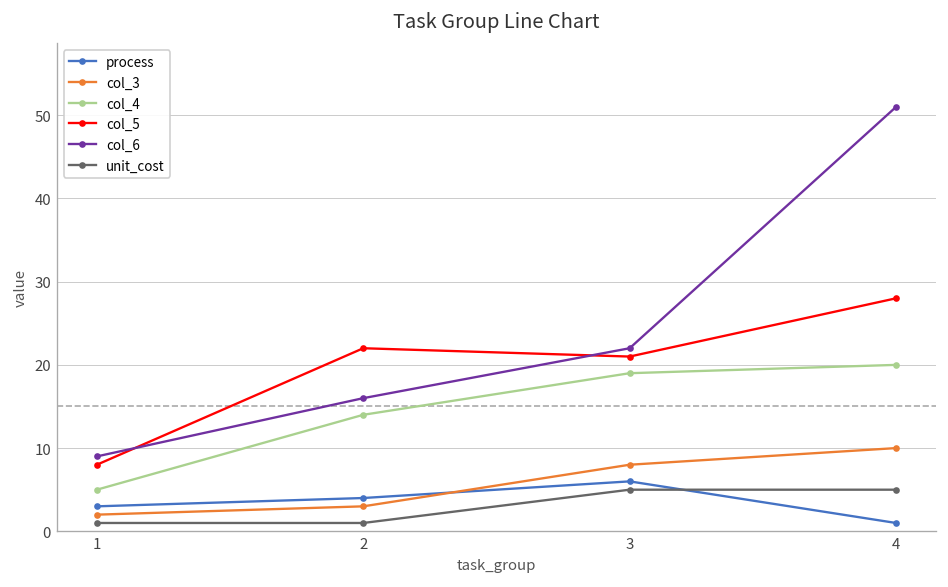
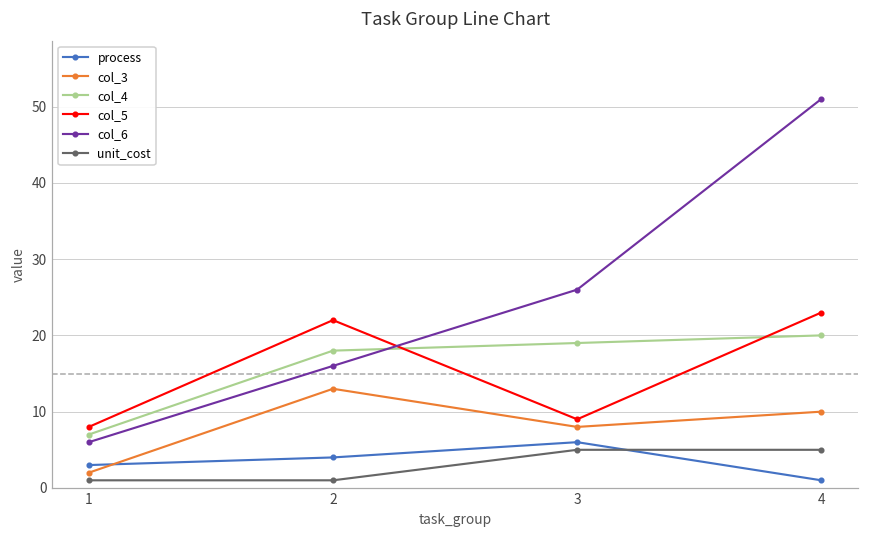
col_4, 1: 5 -> 7
col_6, 1: 9 -> 6
col_3, 2: 3 -> 13
col_4, 2: 14 -> 18
col_5, 3: 21 -> 9
col_6, 3: 22 -> 26
col_5, 4: 28 -> 23
